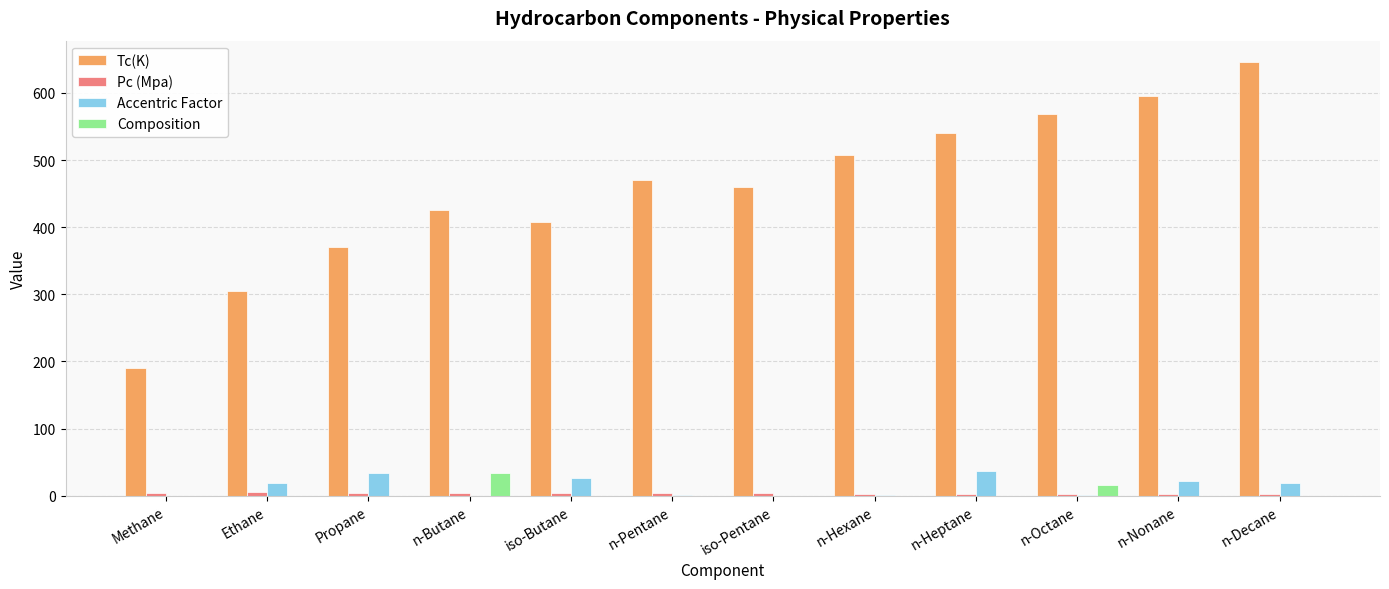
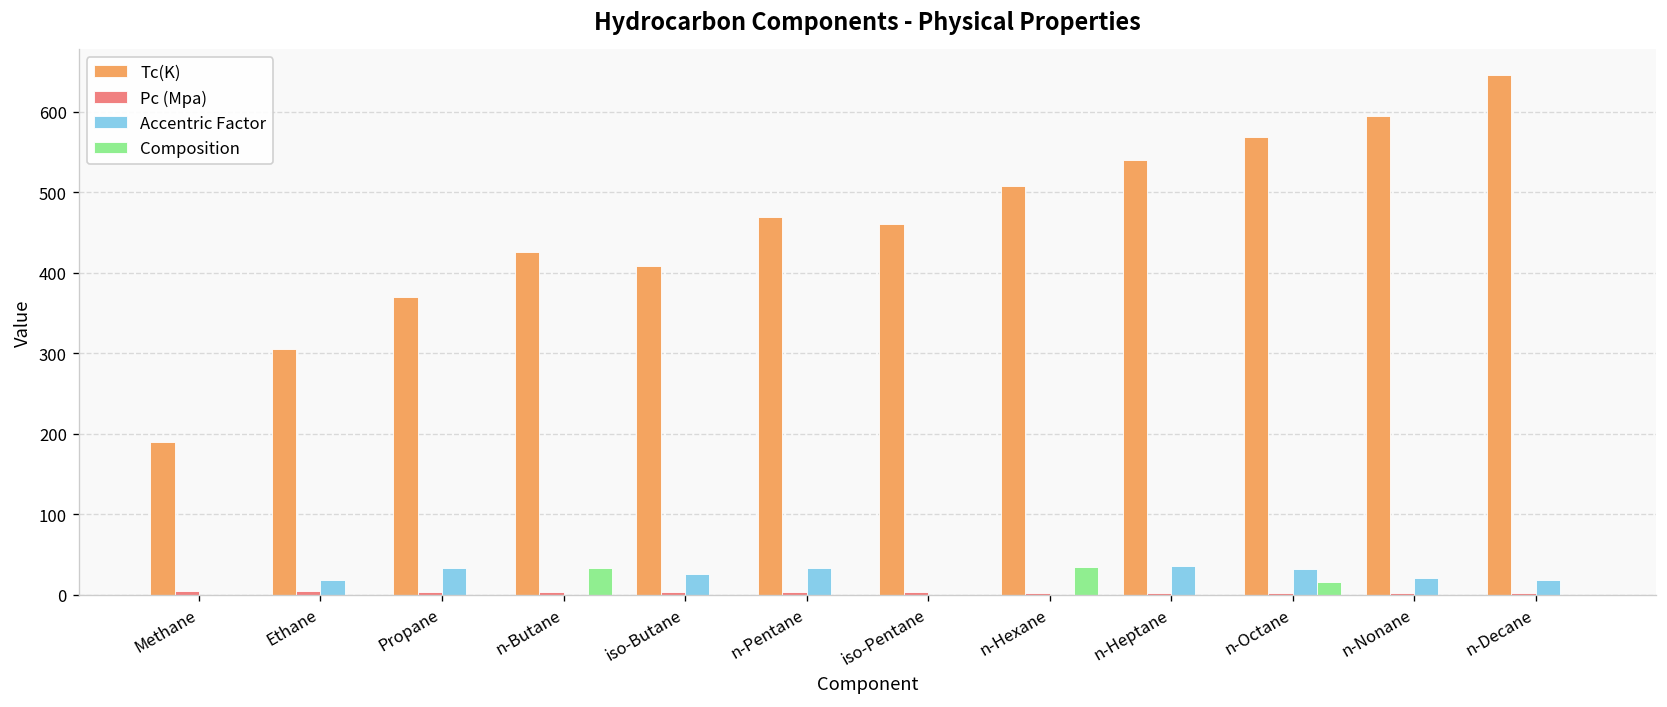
Accentric Factor, n-Pentane: 0 -> 30
Composition, n-Hexane: 0 -> 30
Accentric Factor, n-Octane: 0 -> 30
